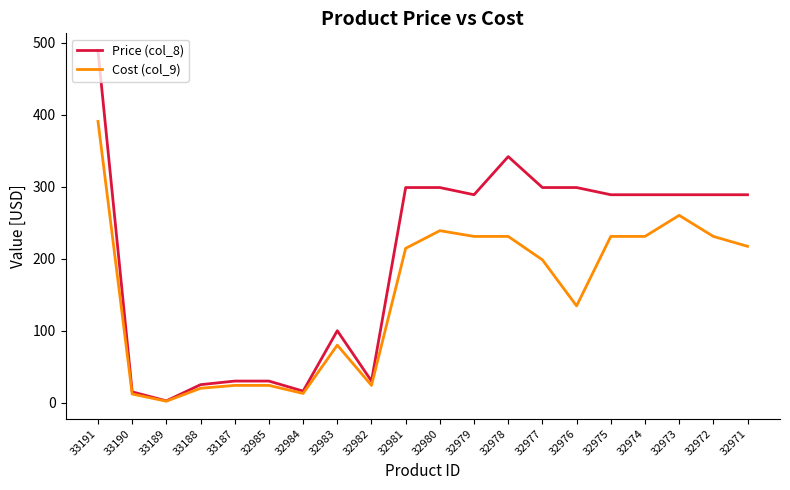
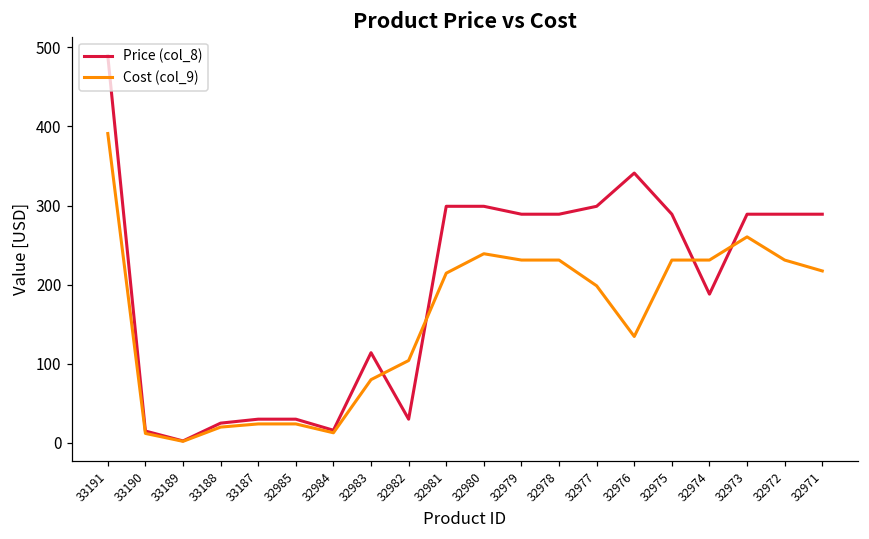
Price (col_8), 32983: 100 -> 110
Cost (col_9), 32982: 20 -> 100
Price (col_8), 32978: 340 -> 290
Price (col_8), 32976: 300 -> 340
Price (col_8), 32974: 290 -> 190
